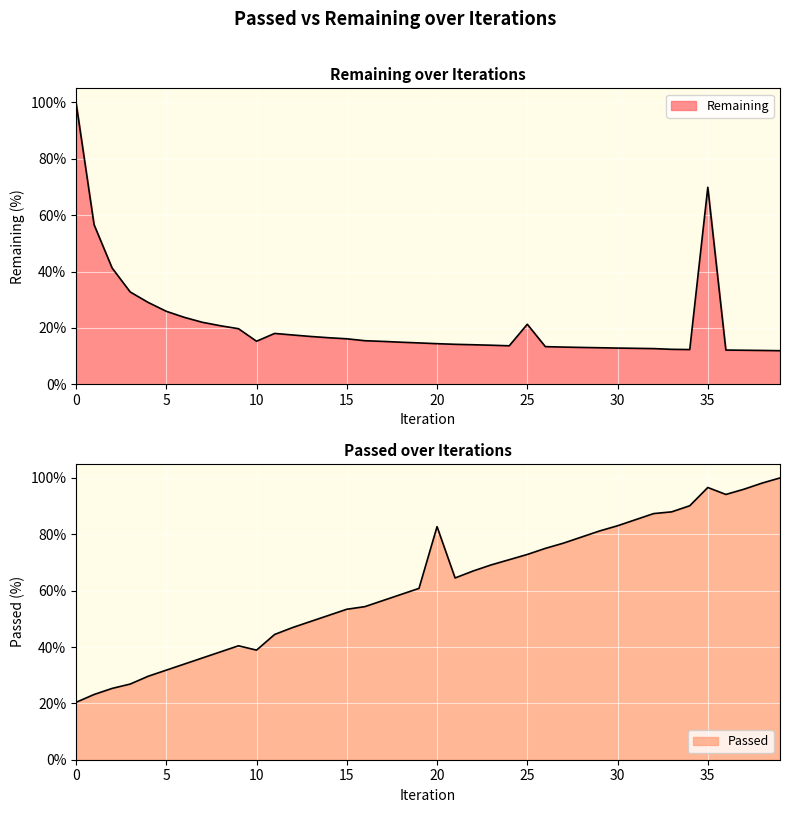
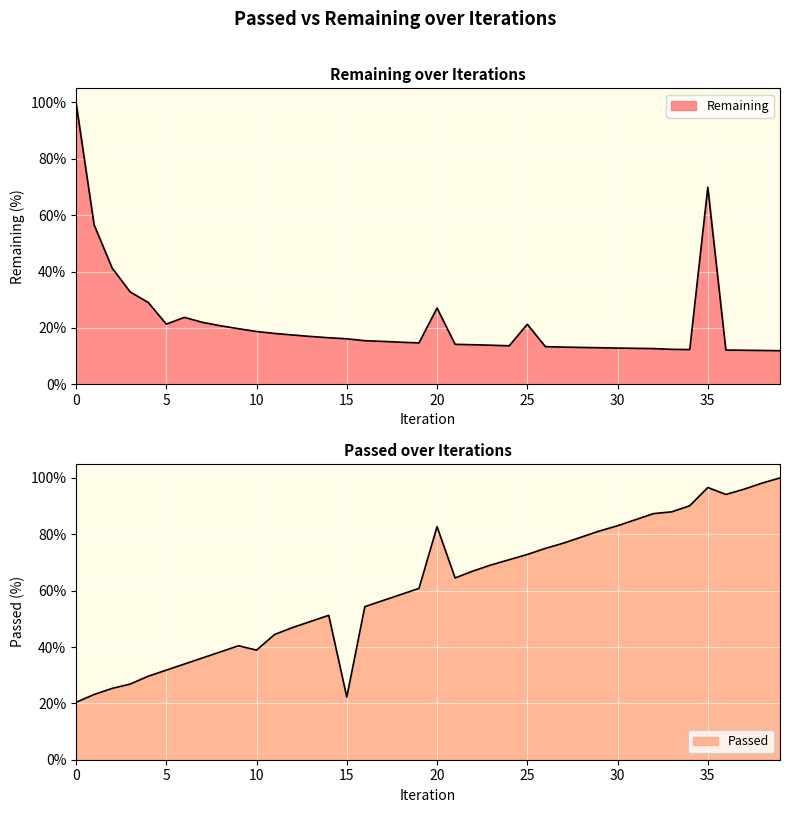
Remaining over Iterations, 5: 26% -> 21%
Remaining over Iterations, 10: 15% -> 19%
Remaining over Iterations, 20: 14% -> 27%
Passed over Iterations, 15: 53% -> 22%
